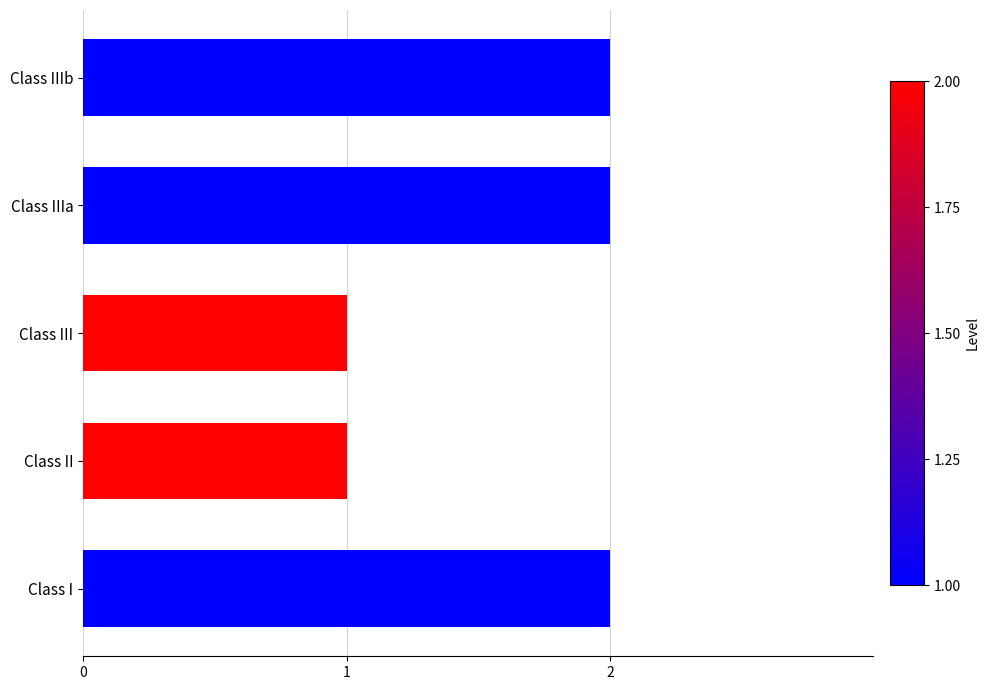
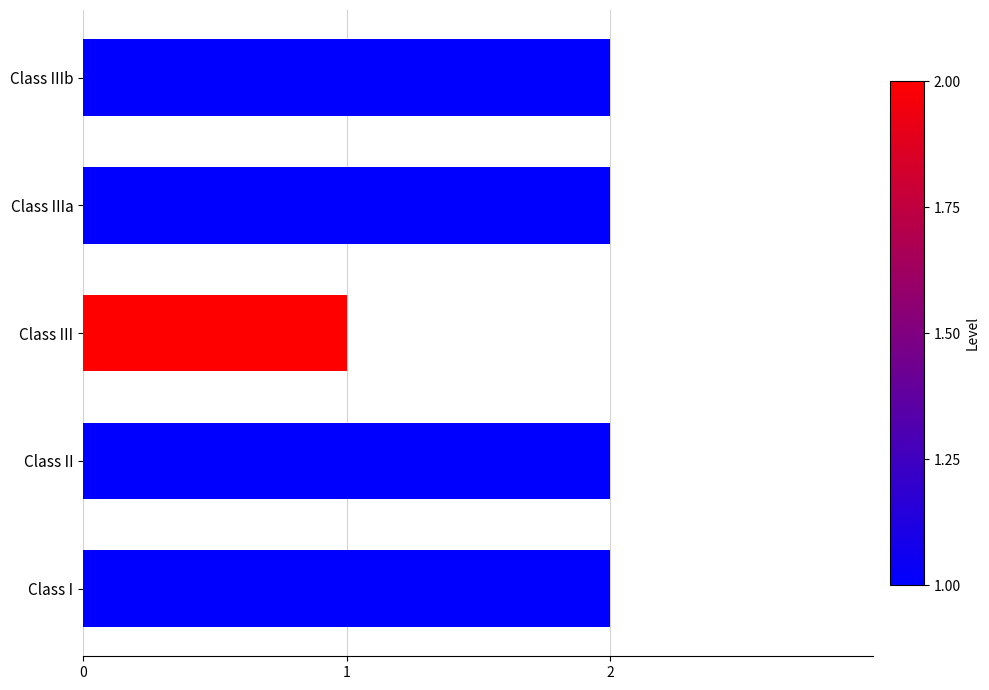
Class II: 1 -> 2
